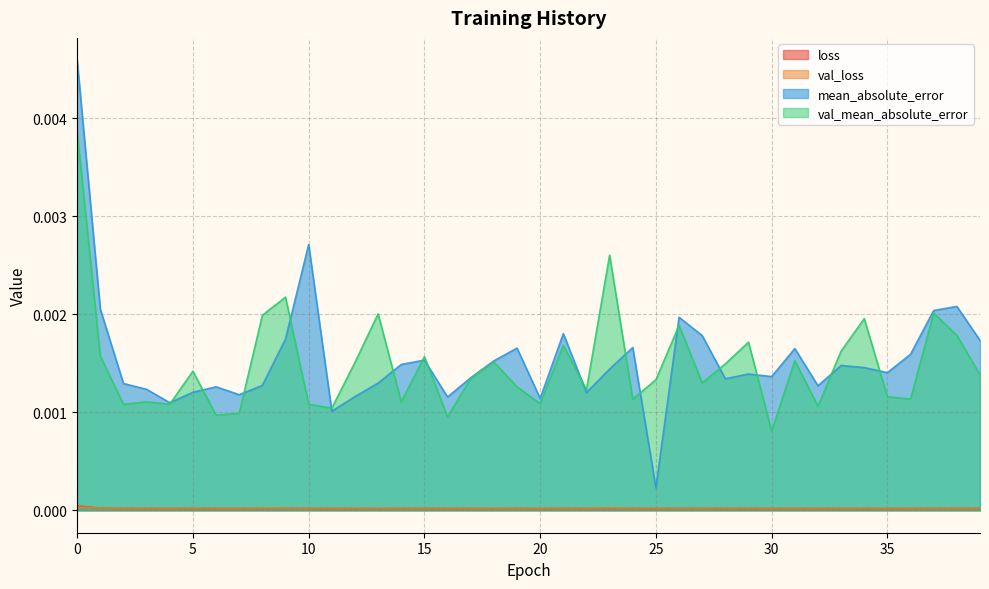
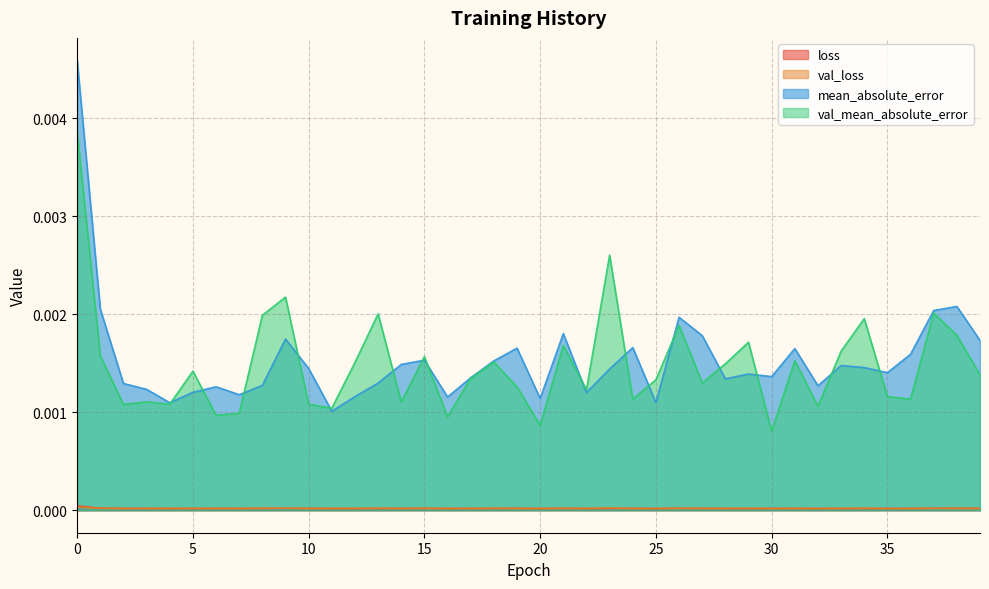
mean_absolute_error, 10: 0.0027 -> 0.0014
val_mean_absolute_error, 20: 0.0011 -> 0.0009
mean_absolute_error, 25: 0.0002 -> 0.0011
